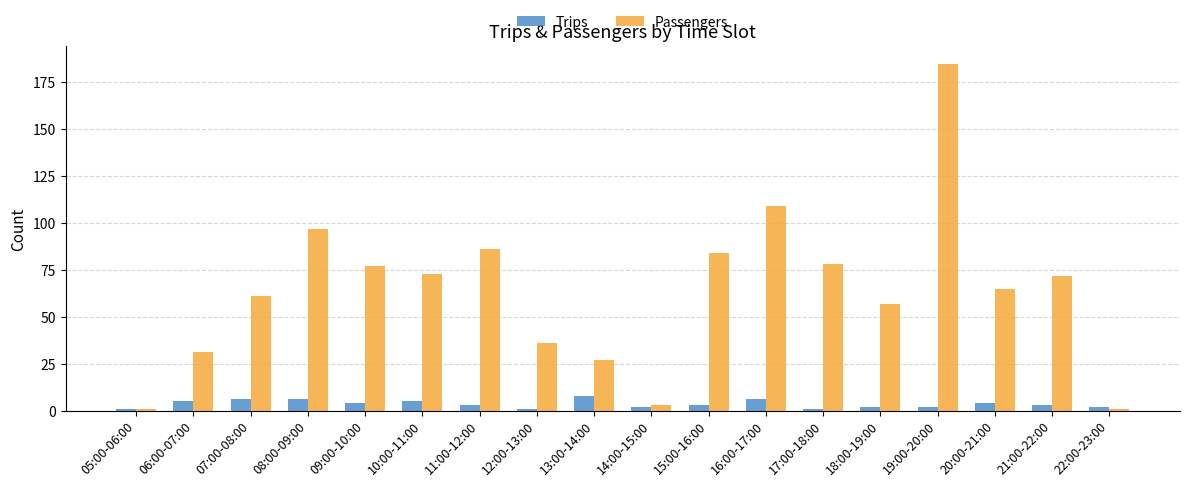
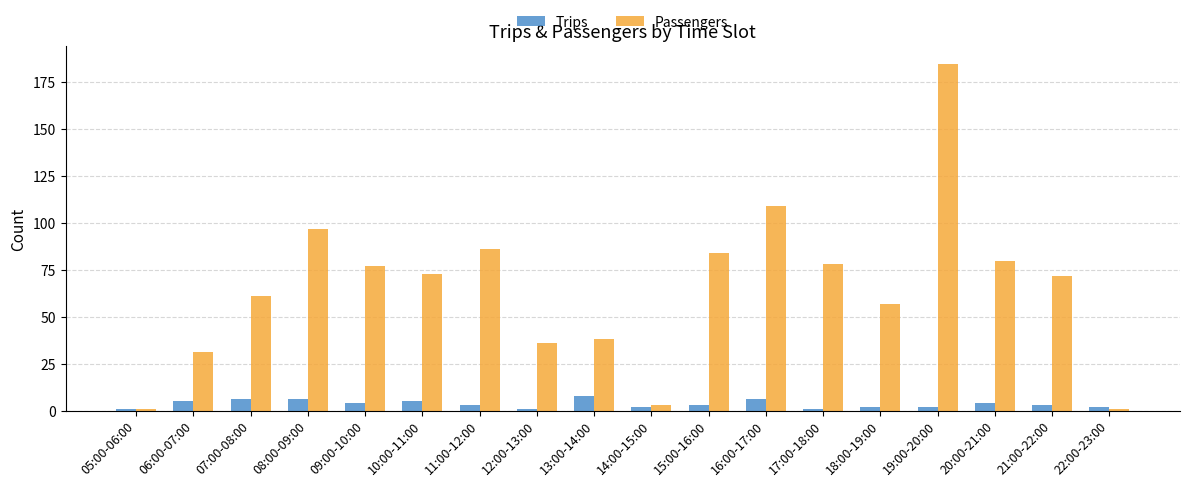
Passengers, 13:00-14:00: 27 -> 38
Passengers, 20:00-21:00: 65 -> 80
